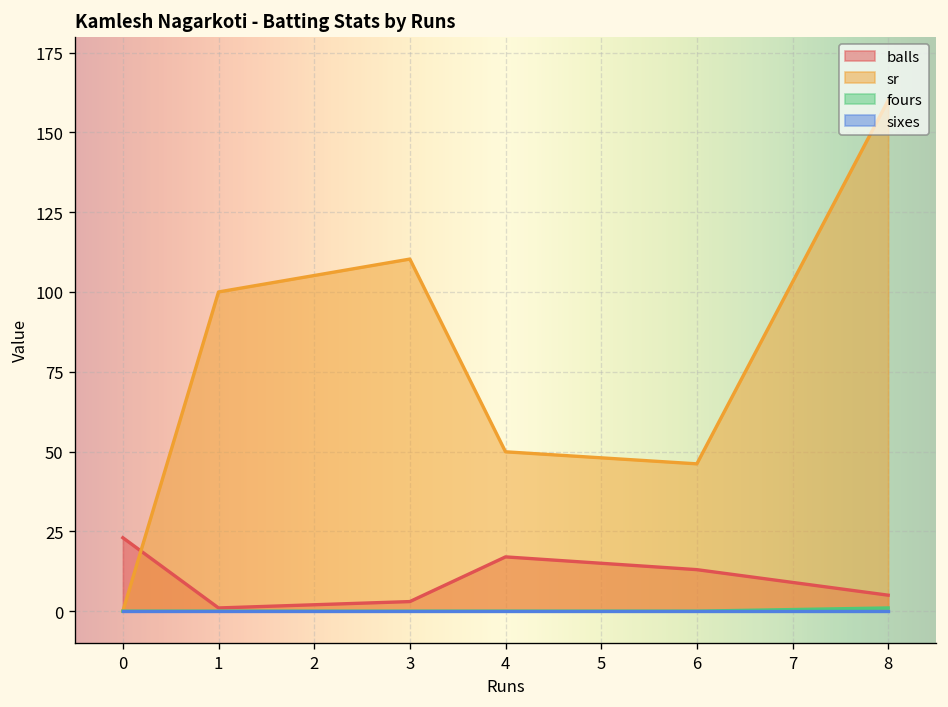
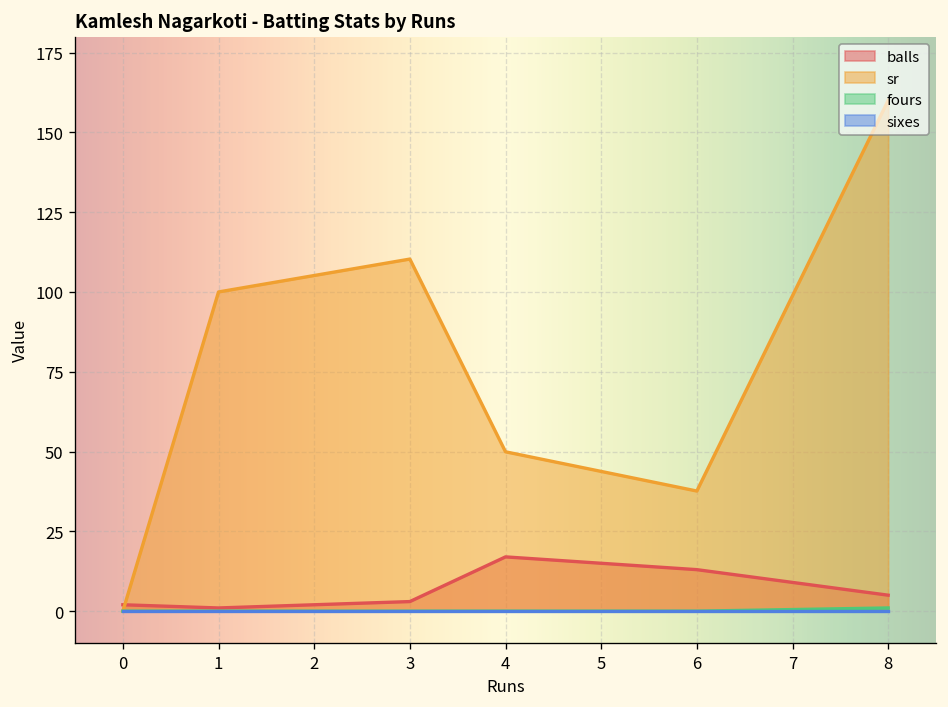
balls, 0: 23 -> 2
sr, 6: 46 -> 38
